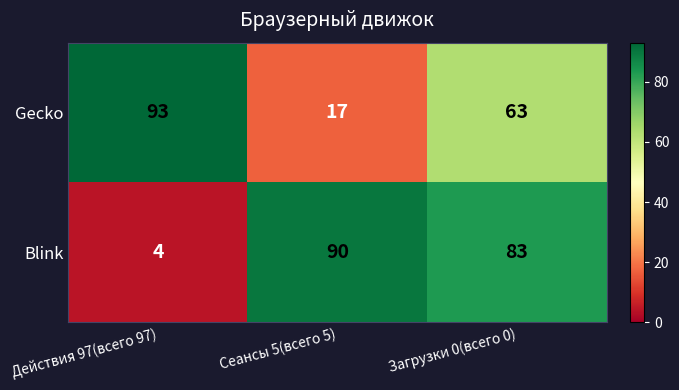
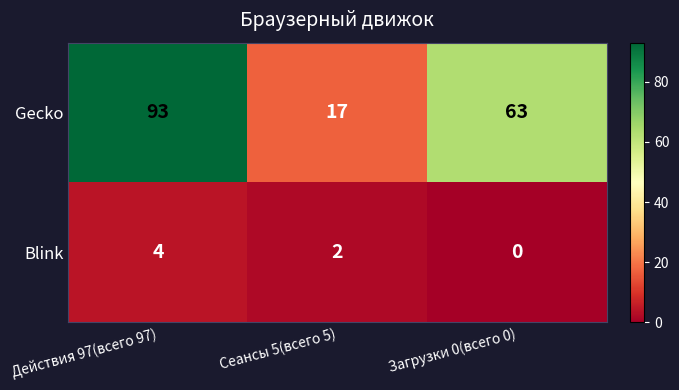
Blink, Сеансы 5(всего 5): 90 -> 2
Blink, Загрузки 0(всего 0): 83 -> 0
